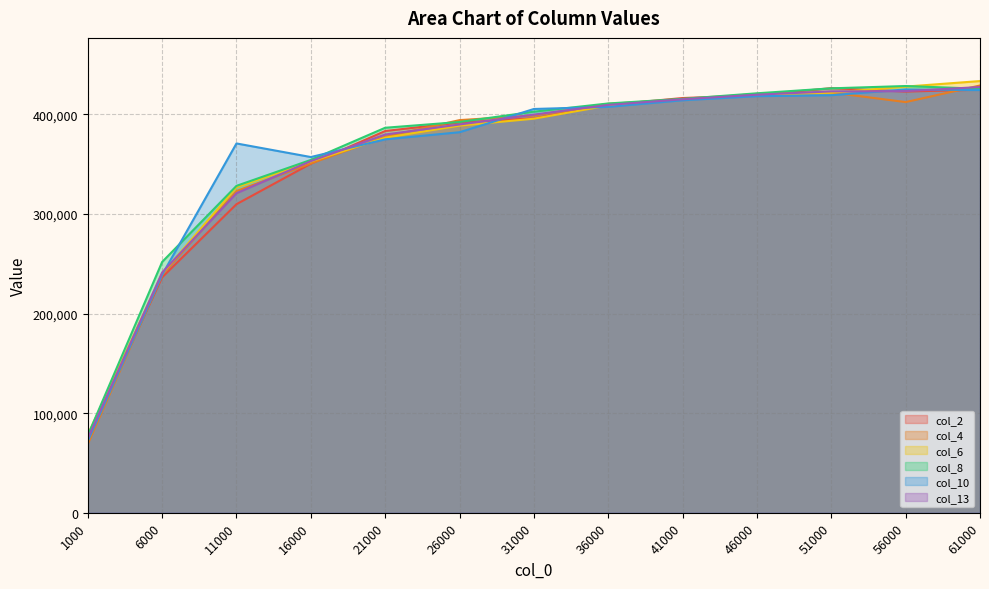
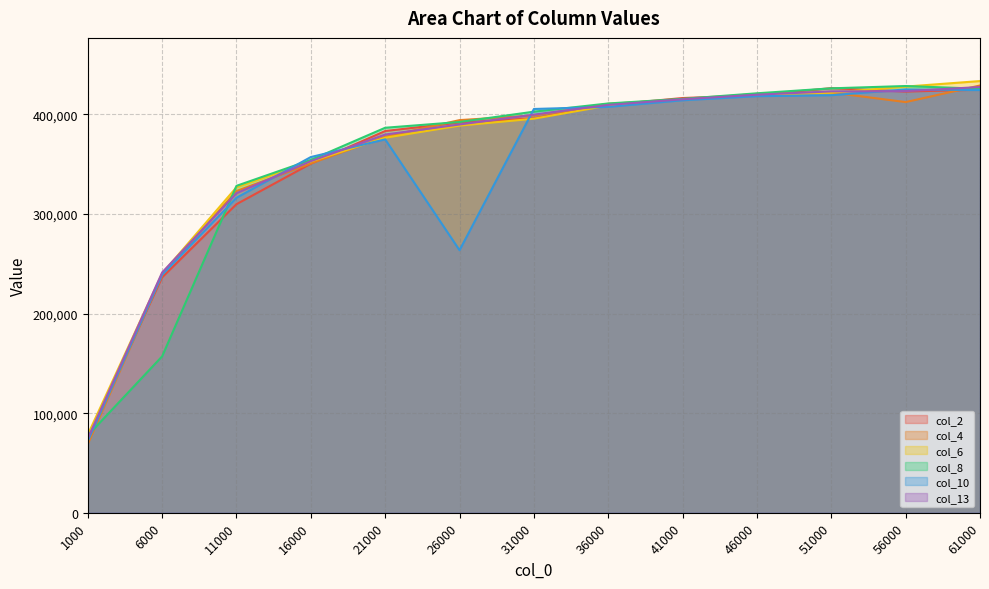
col_8, 6000: 250,000 -> 160,000
col_10, 11000: 370,000 -> 320,000
col_10, 26000: 380,000 -> 260,000
